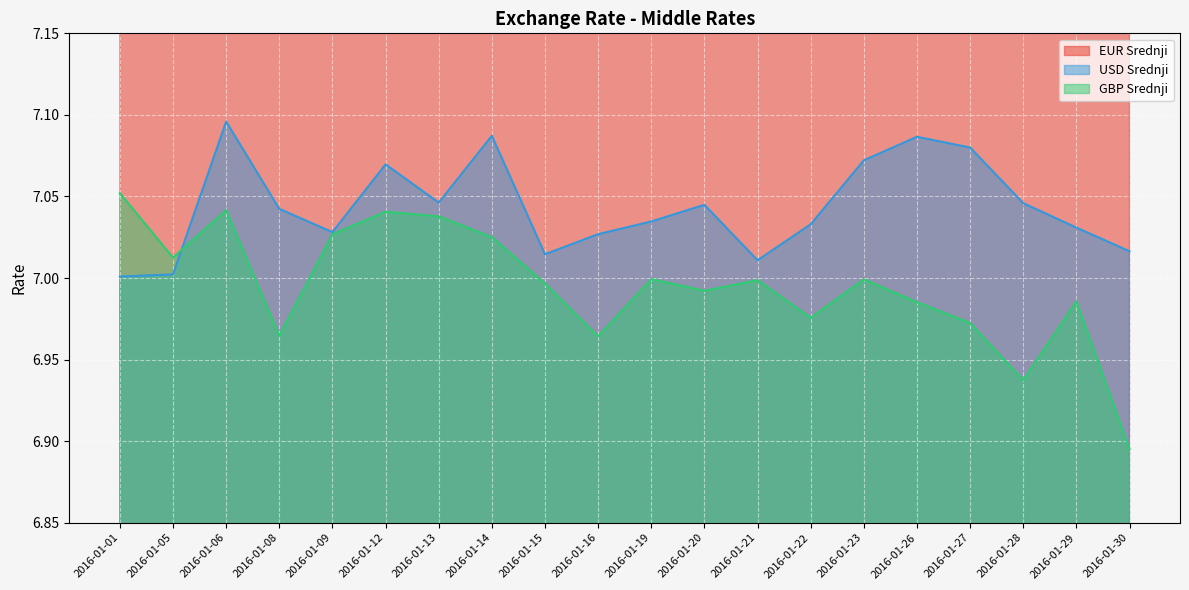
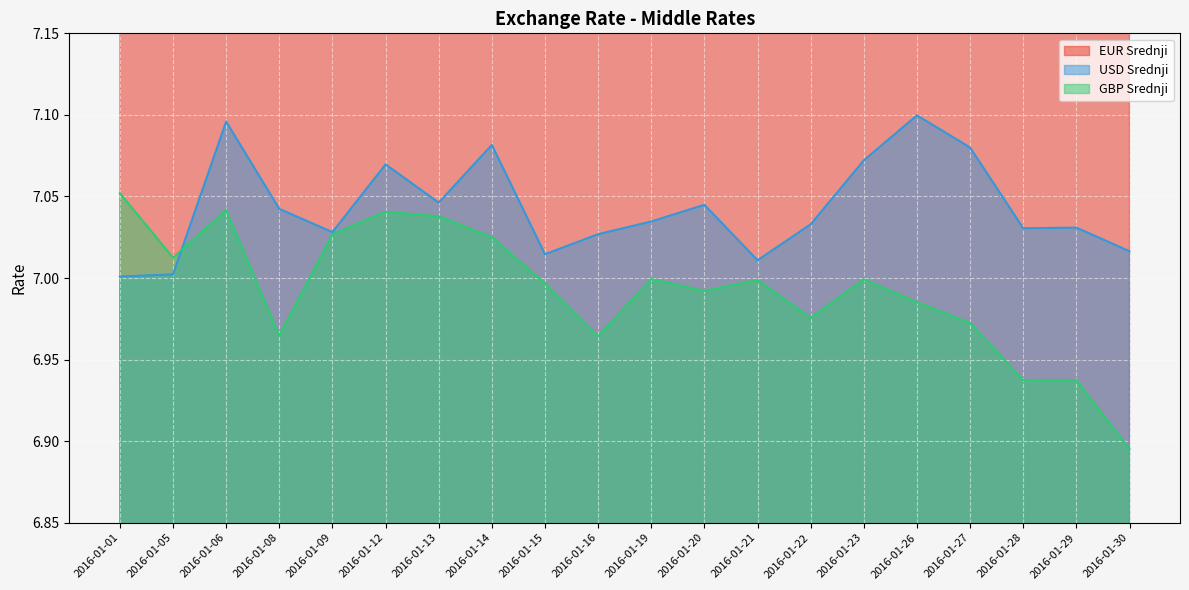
USD Srednji, 2016-01-14: 7.087 -> 7.082
USD Srednji, 2016-01-26: 7.087 -> 7.100
USD Srednji, 2016-01-28: 7.046 -> 7.031
GBP Srednji, 2016-01-29: 6.986 -> 6.937
